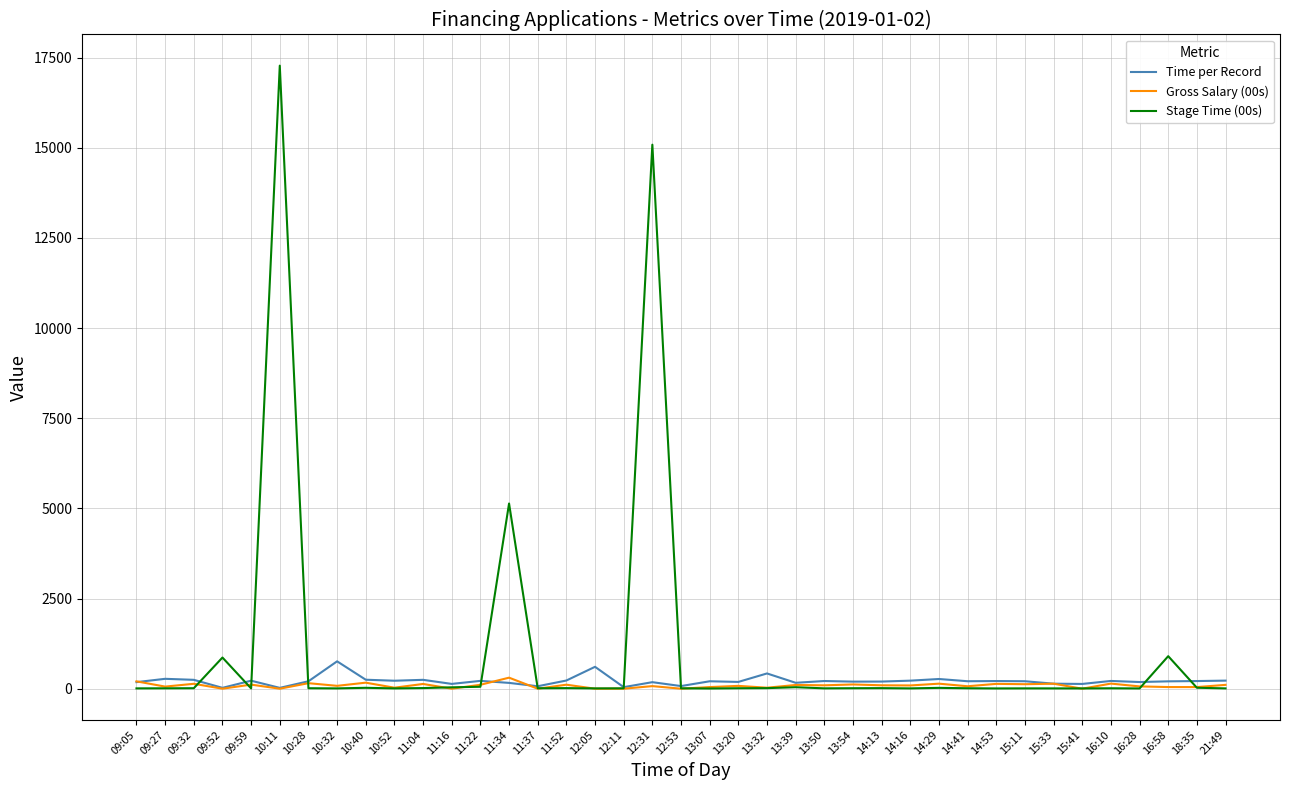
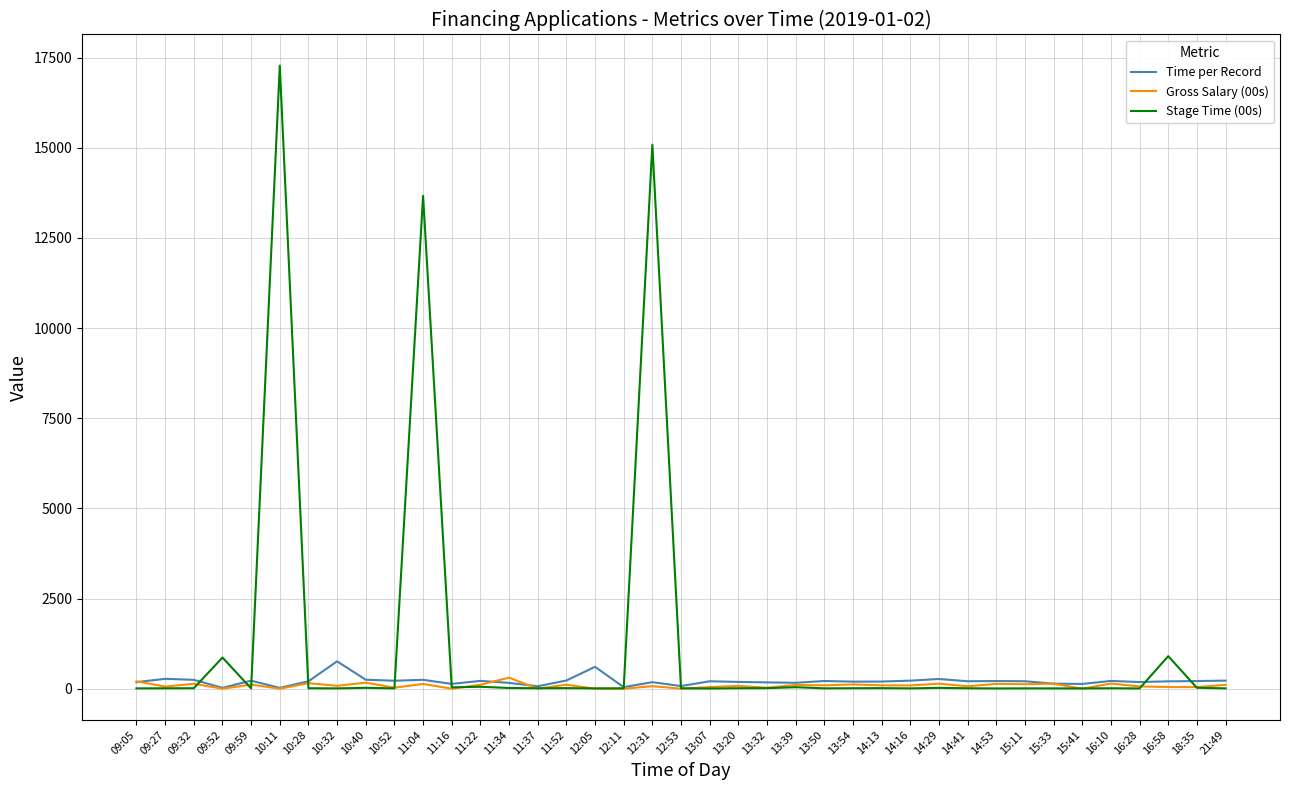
Stage Time (00s), 11:04: 0 -> 13700
Stage Time (00s), 11:34: 5100 -> 0
Time per Record, 13:32: 400 -> 200
